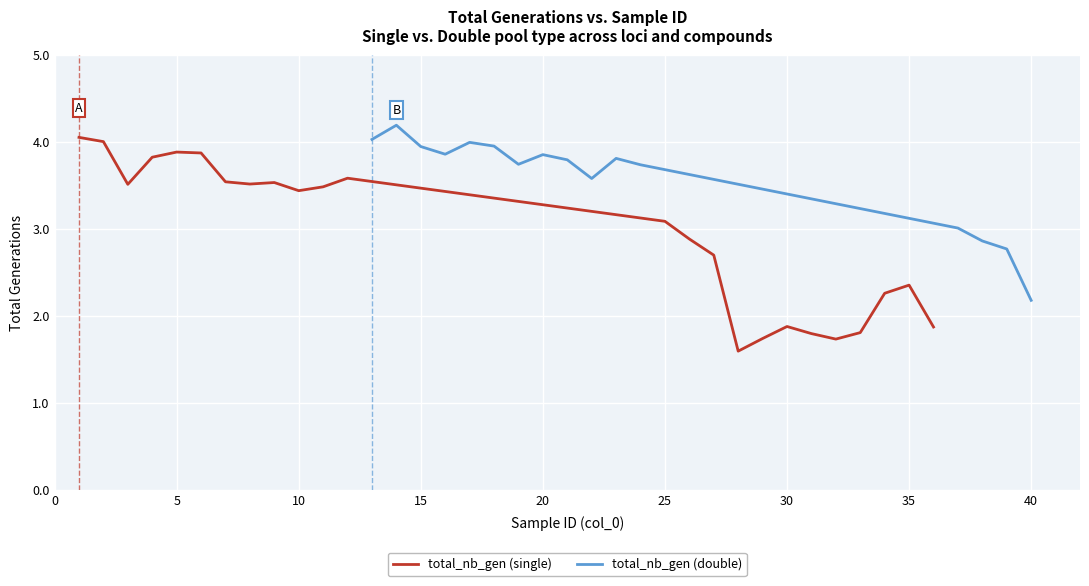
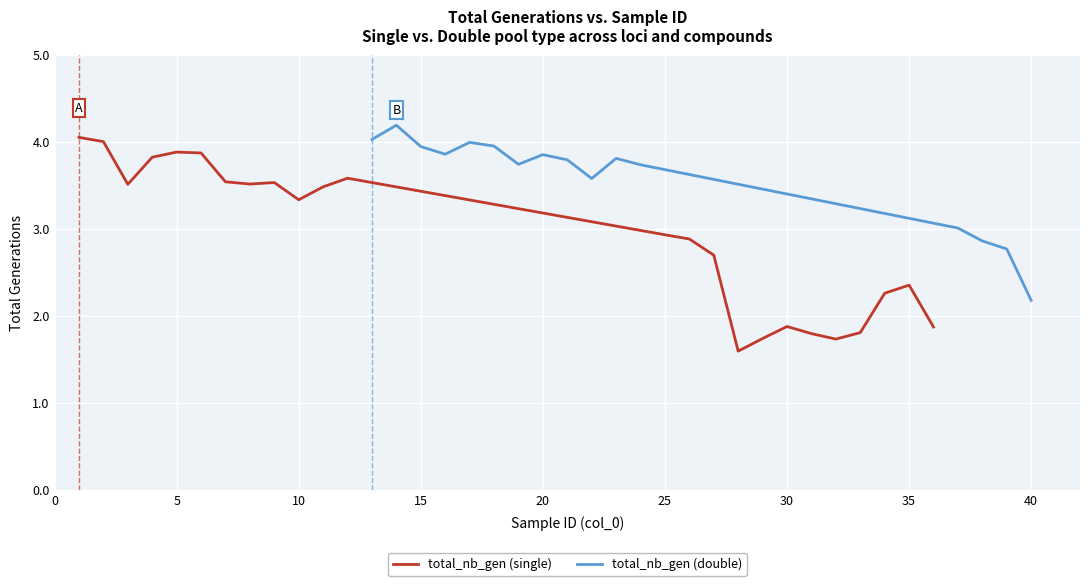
total_nb_gen (single), 10: 3.4 -> 3.3
total_nb_gen (single), 25: 3.1 -> 2.9
